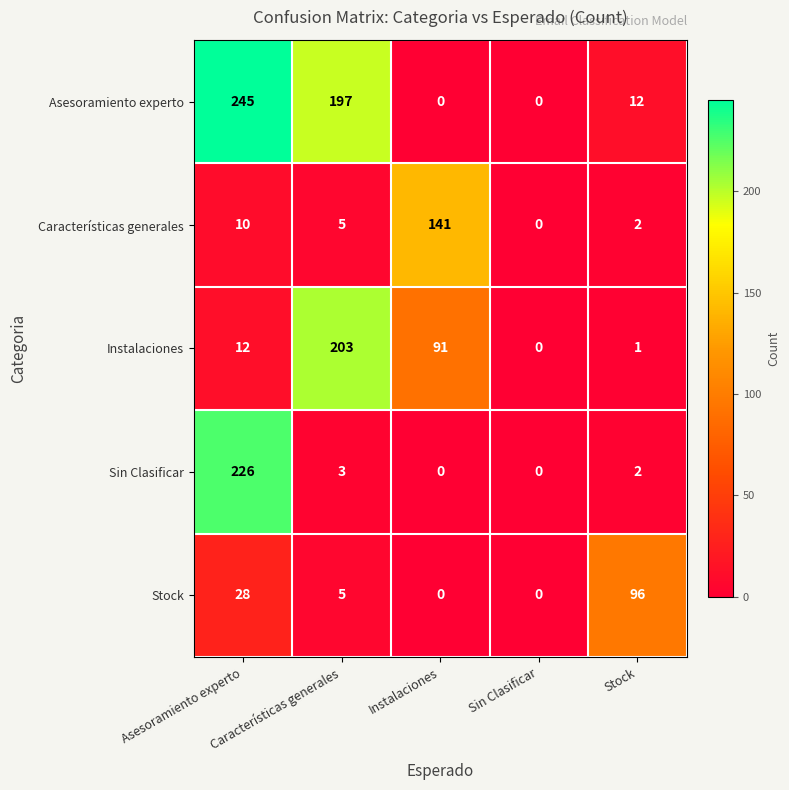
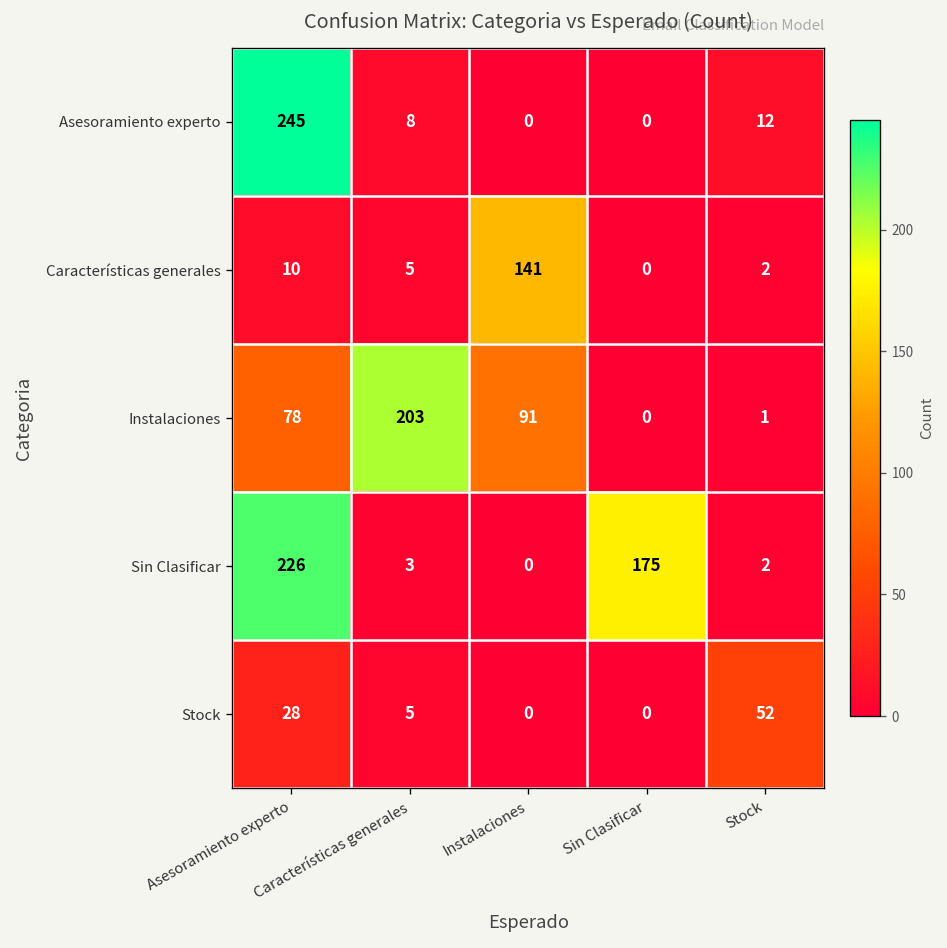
Asesoramiento experto, Características generales: 197 -> 8
Instalaciones, Asesoramiento experto: 12 -> 78
Sin Clasificar, Sin Clasificar: 0 -> 175
Stock, Stock: 96 -> 52
